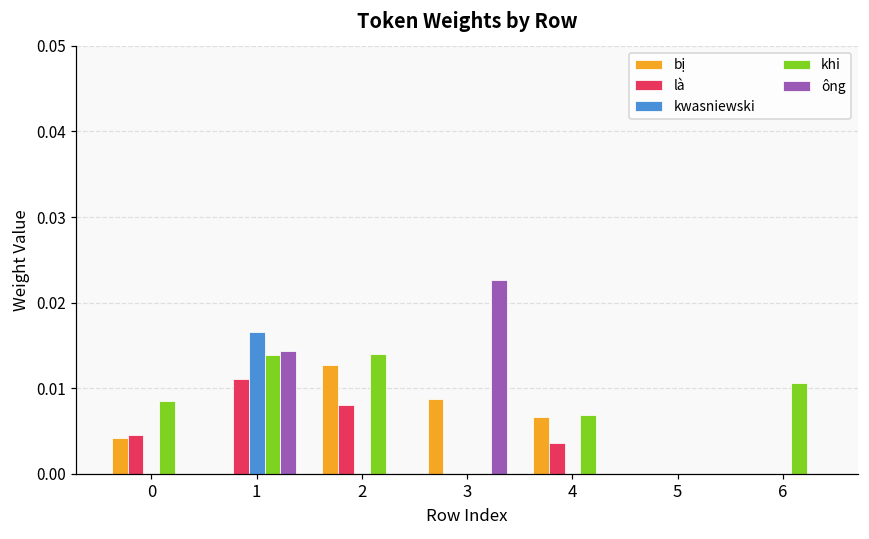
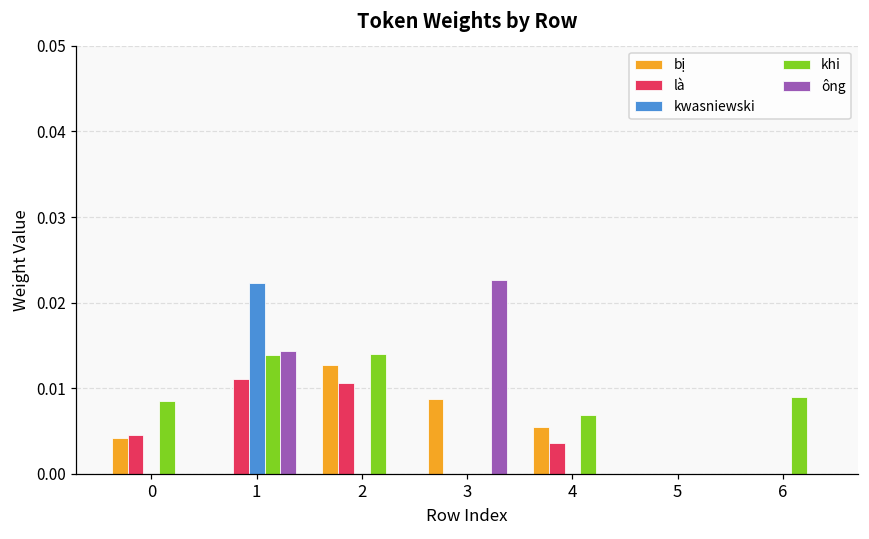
kwasniewski, 1: 0.017 -> 0.022
là, 2: 0.008 -> 0.011
bị, 4: 0.007 -> 0.006
khi, 6: 0.011 -> 0.009
